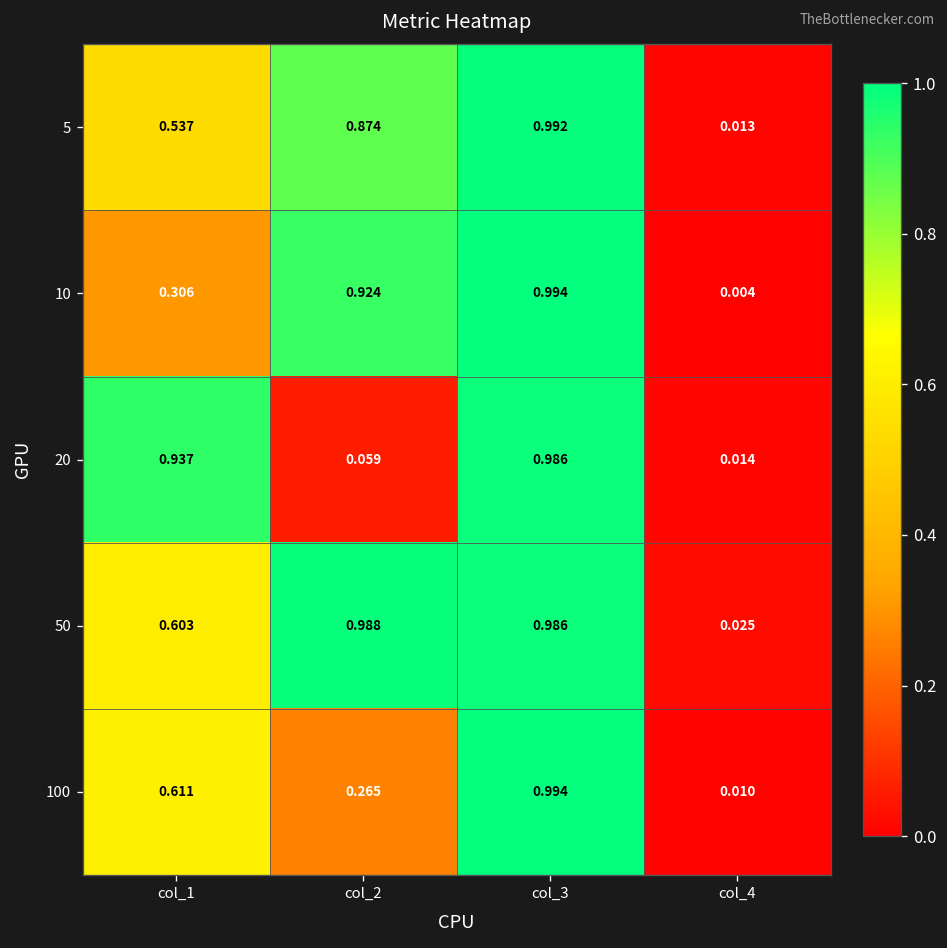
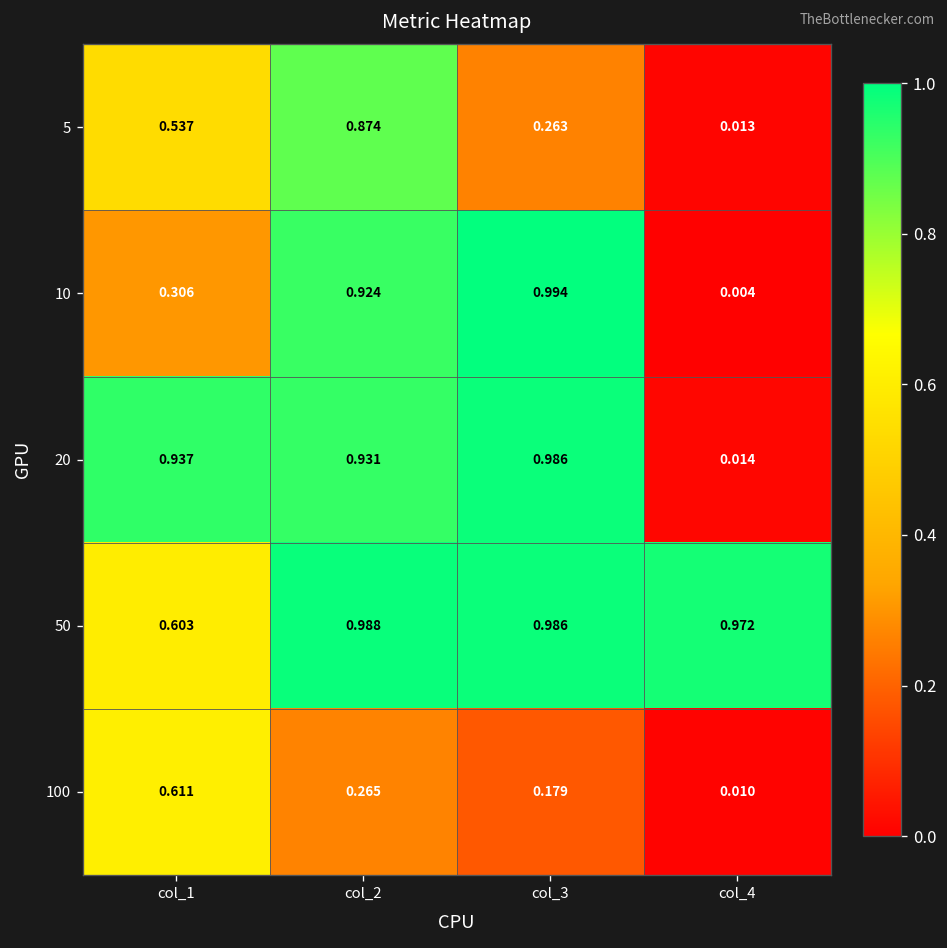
5, col_3: 0.992 -> 0.263
20, col_2: 0.059 -> 0.931
50, col_4: 0.025 -> 0.972
100, col_3: 0.994 -> 0.179
